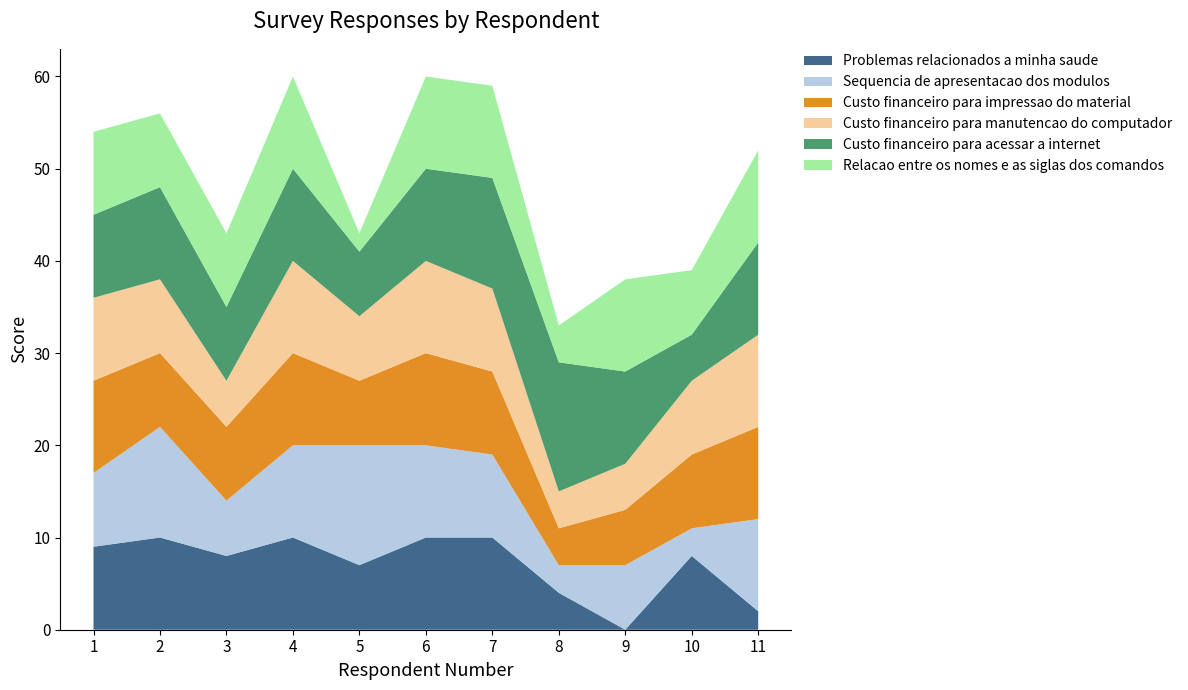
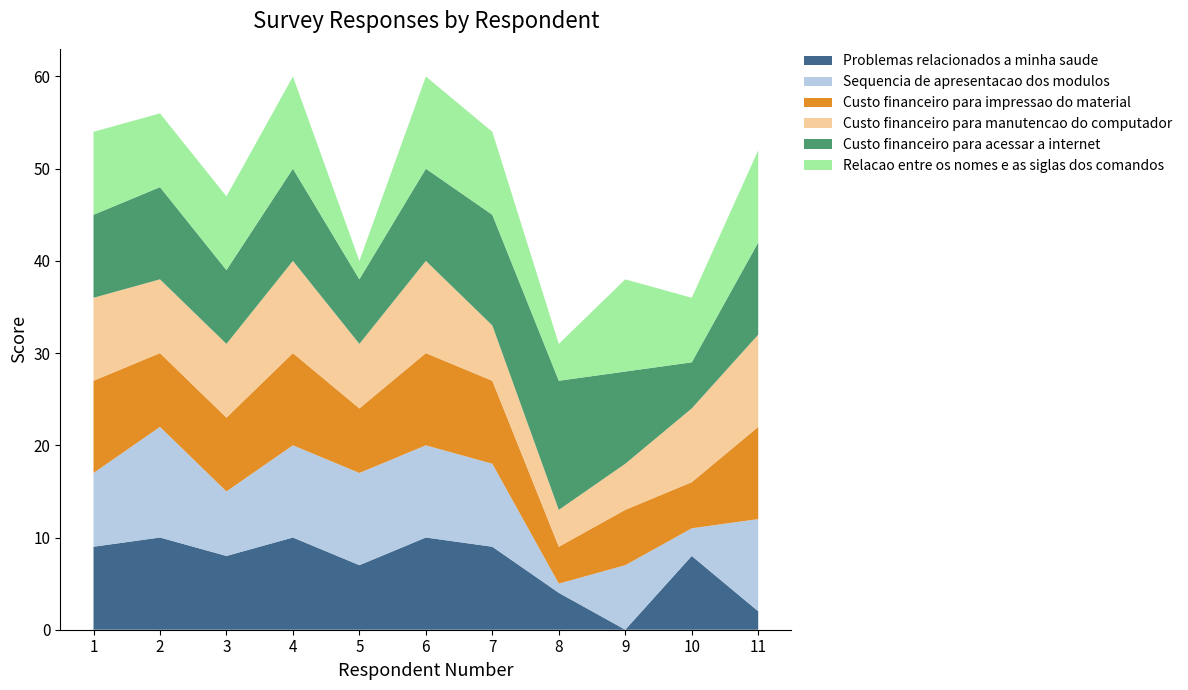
Sequencia de apresentacao dos modulos, 3: 6 -> 7
Custo financeiro para manutencao do computador, 3: 5 -> 8
Sequencia de apresentacao dos modulos, 5: 13 -> 10
Problemas relacionados a minha saude, 7: 10 -> 9
Custo financeiro para manutencao do computador, 7: 9 -> 6
Relacao entre os nomes e as siglas dos comandos, 7: 10 -> 9
Sequencia de apresentacao dos modulos, 8: 3 -> 1
Custo financeiro para impressao do material, 10: 8 -> 5
